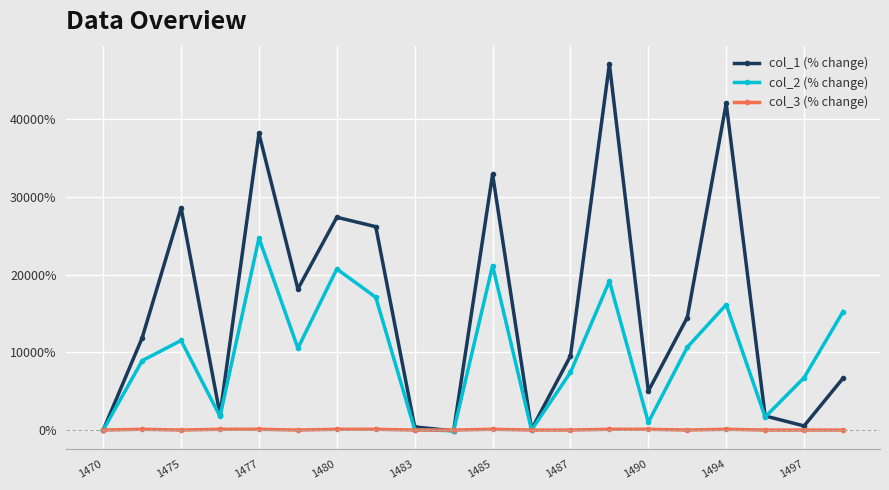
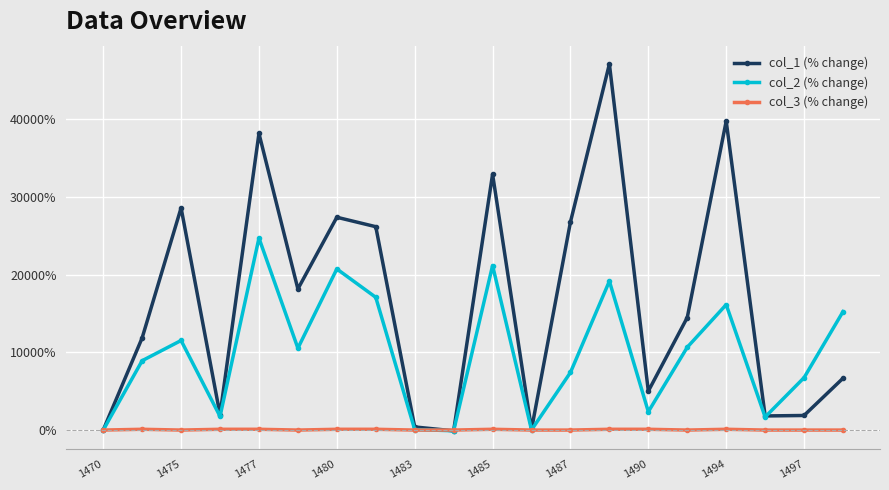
col_1 (% change), 1487: 10000% -> 27000%
col_2 (% change), 1490: 1000% -> 2000%
col_1 (% change), 1494: 42000% -> 40000%
col_1 (% change), 1497: 1000% -> 2000%
